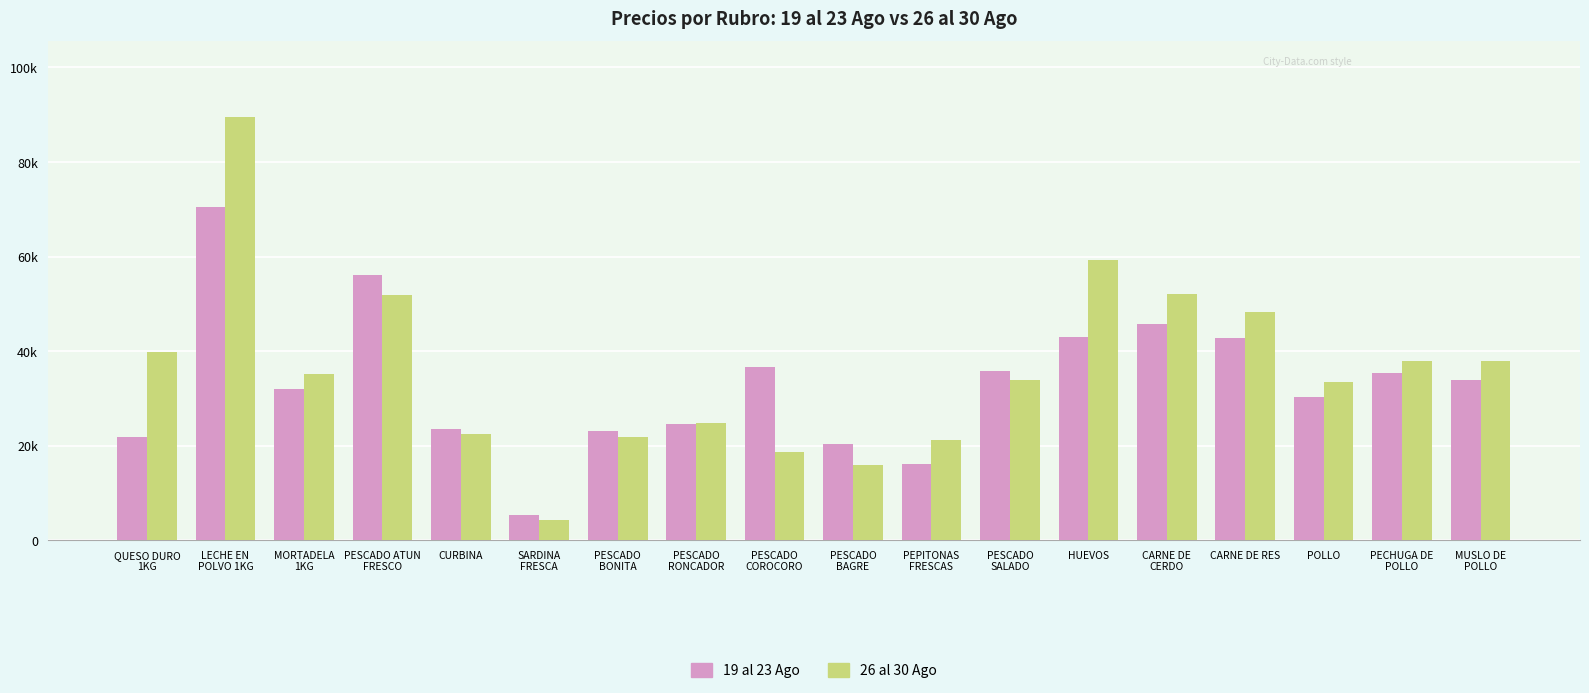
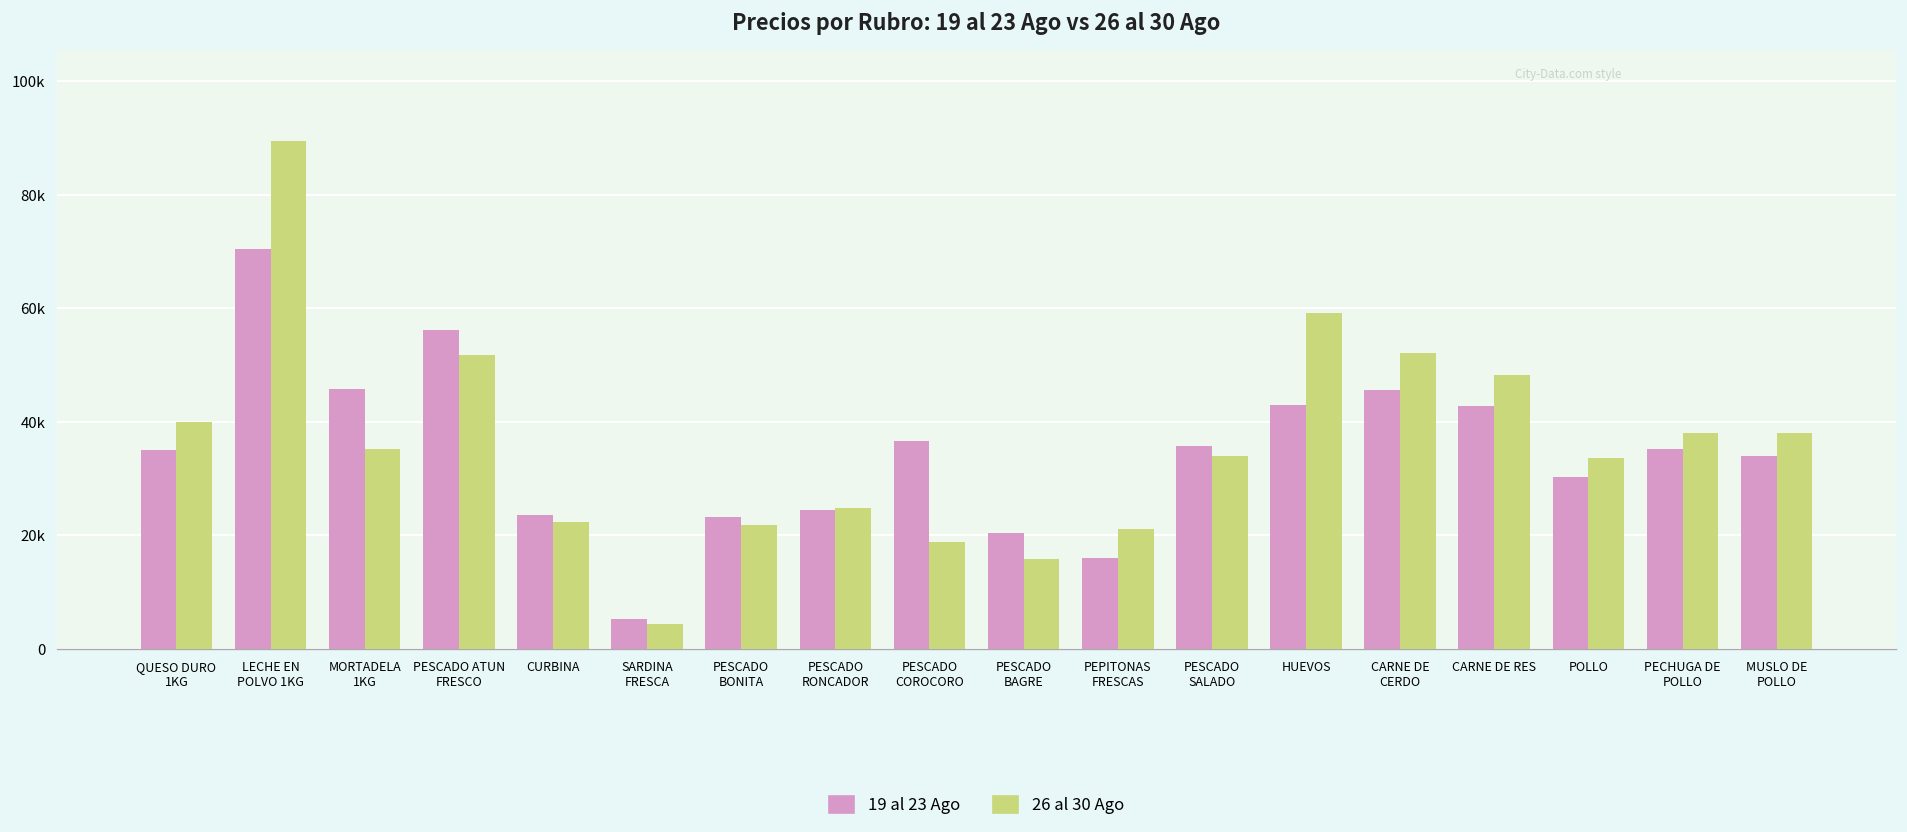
19 al 23 Ago, QUESO DURO 1KG: 22000 -> 35000
19 al 23 Ago, MORTADELA 1KG: 32000 -> 46000
